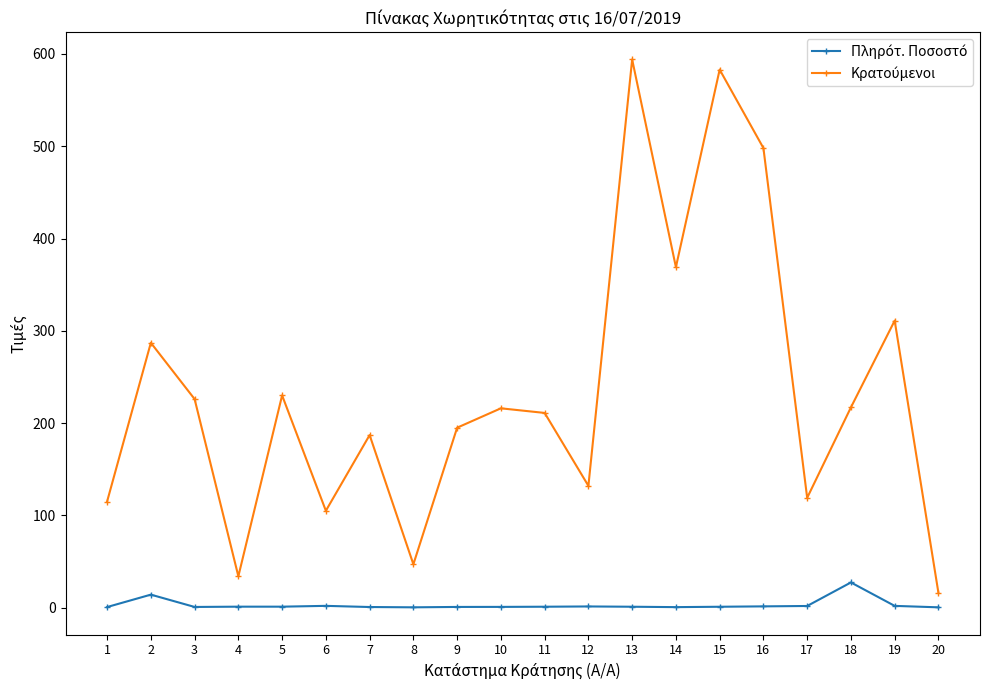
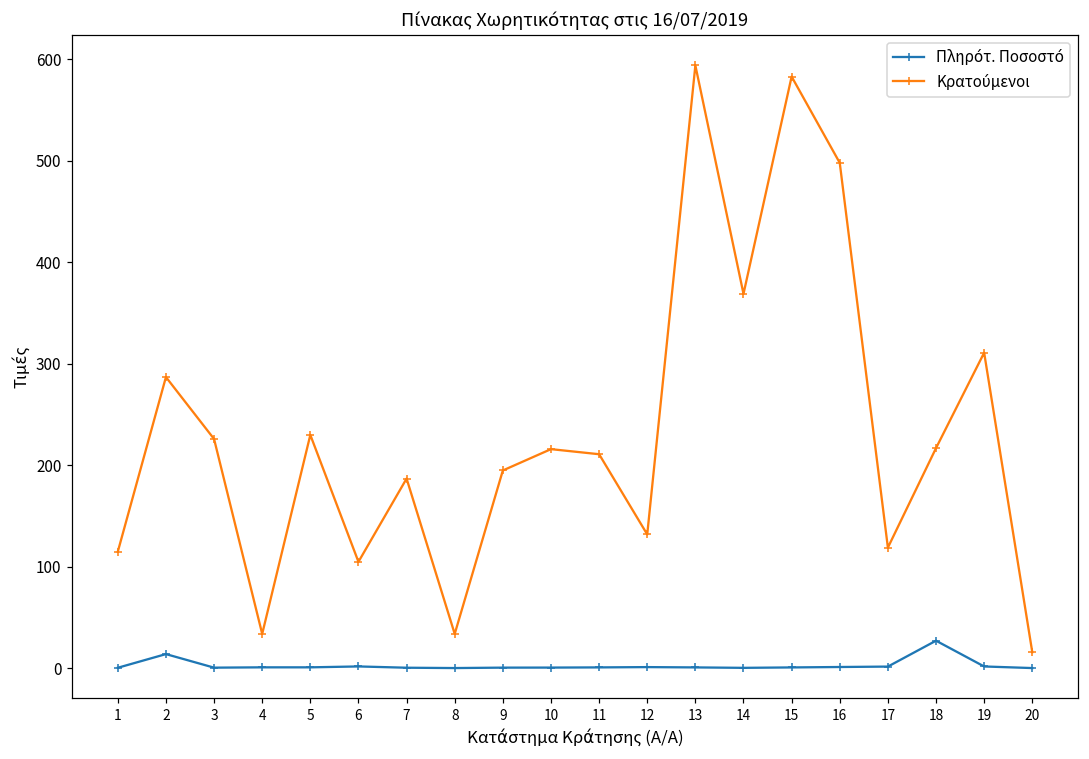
Κρατούμενοι, 8: 50 -> 30
